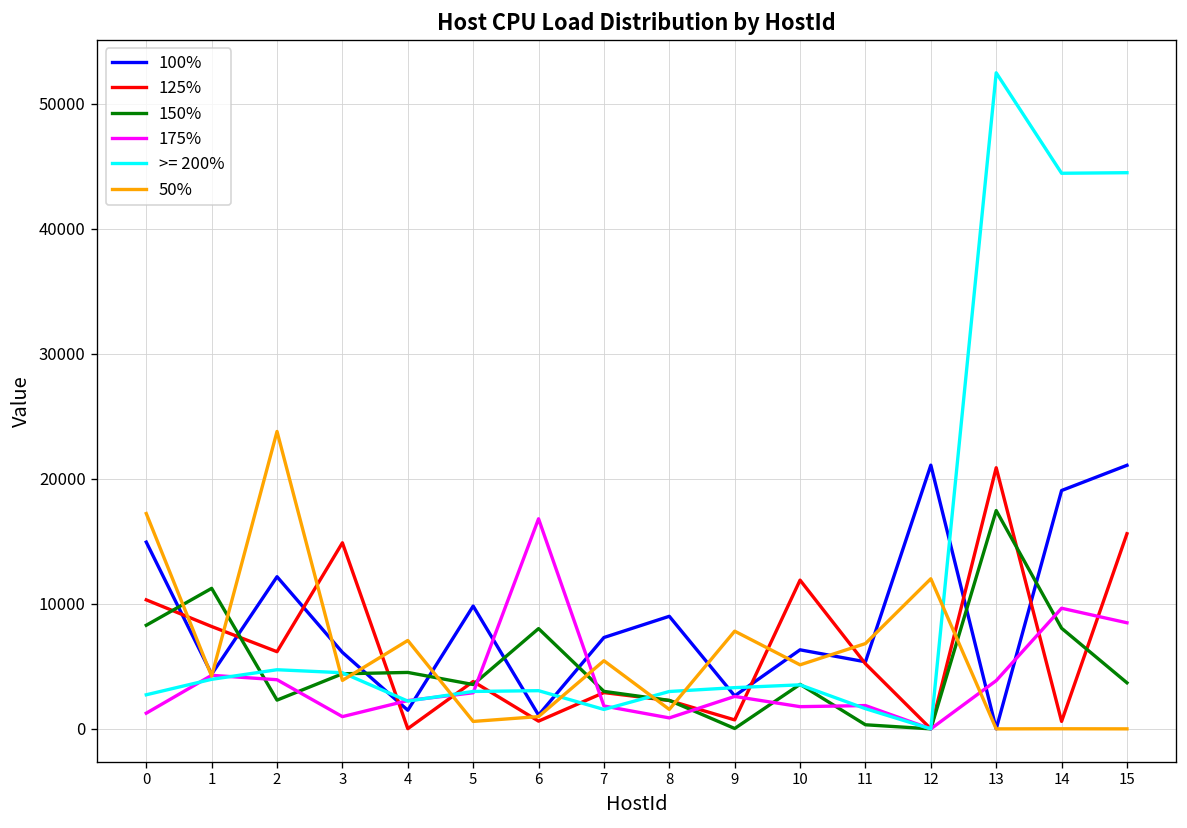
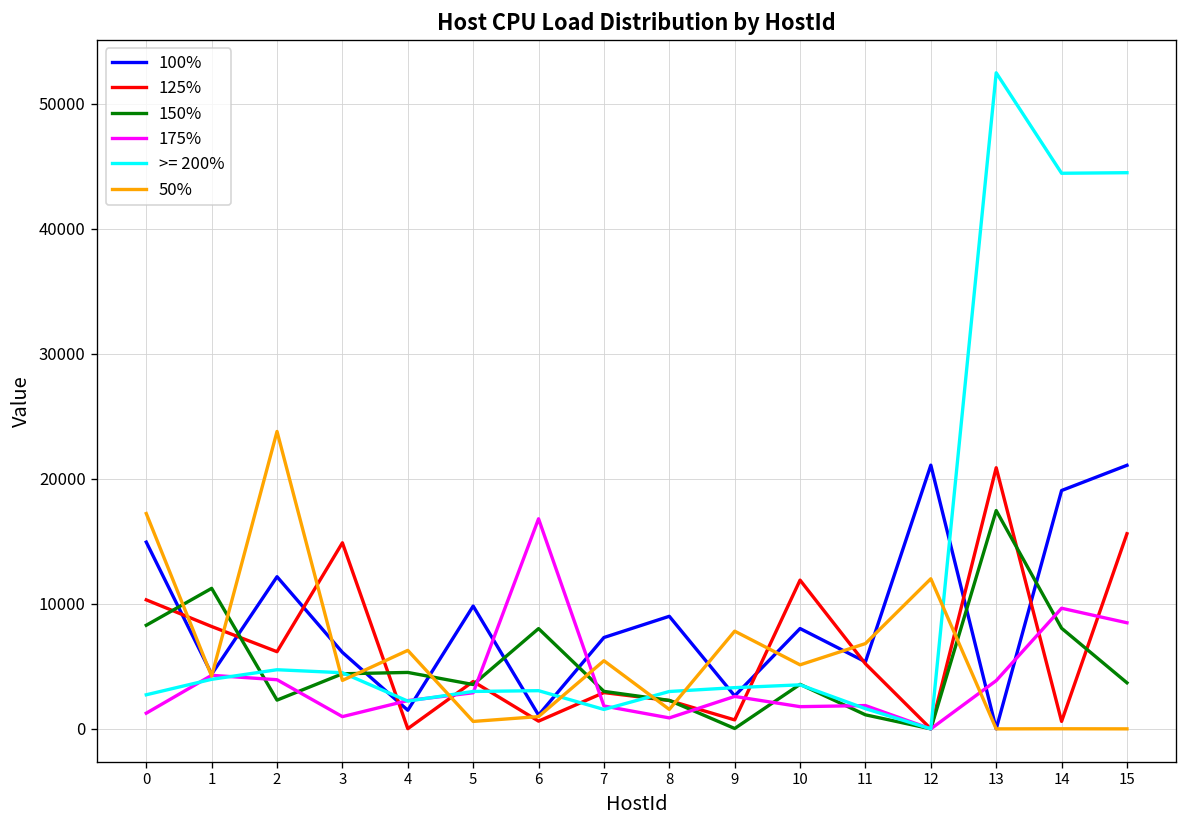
50%, 4: 7100 -> 6300
100%, 10: 6300 -> 8000
150%, 11: 300 -> 1100
